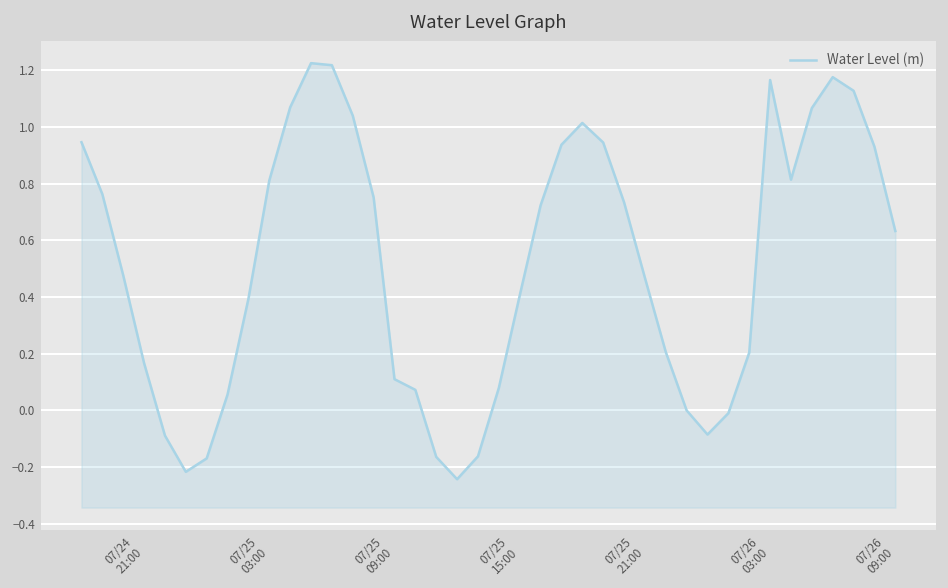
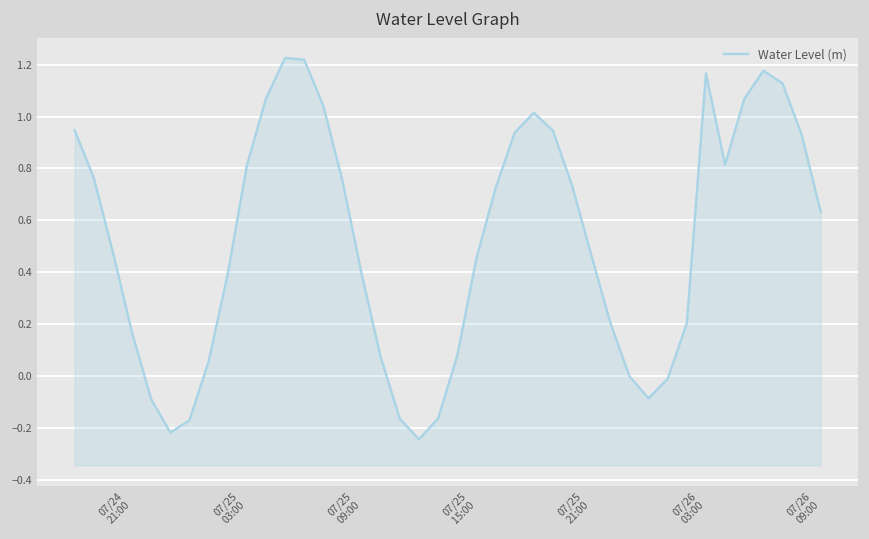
07/25 09:00: 0.11 -> 0.39
07/25 15:00: 0.41 -> 0.45
